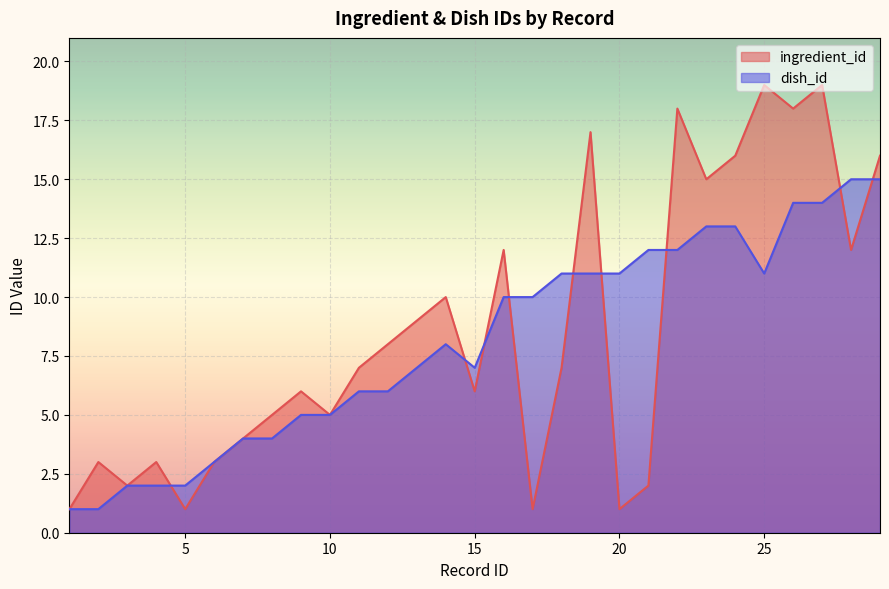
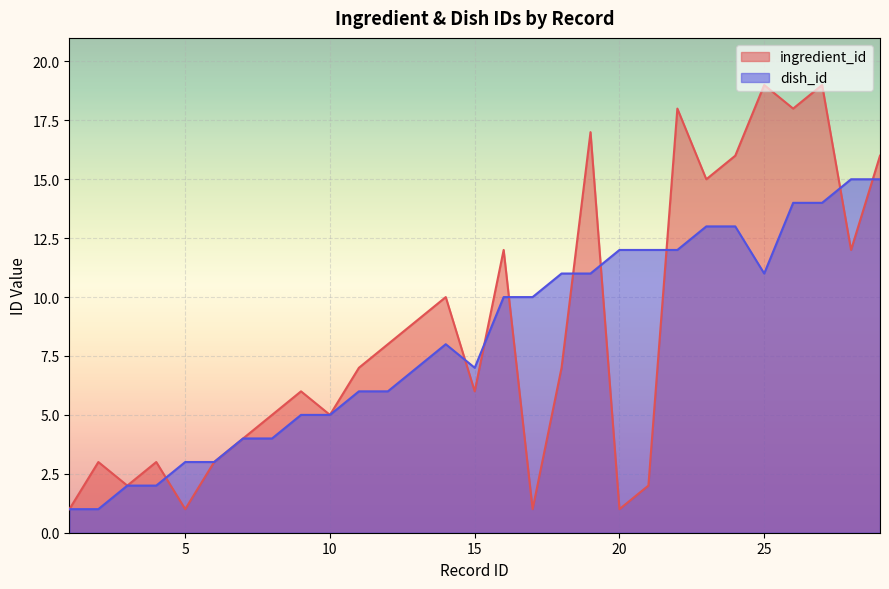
dish_id, 5: 2 -> 3
dish_id, 20: 11 -> 12
